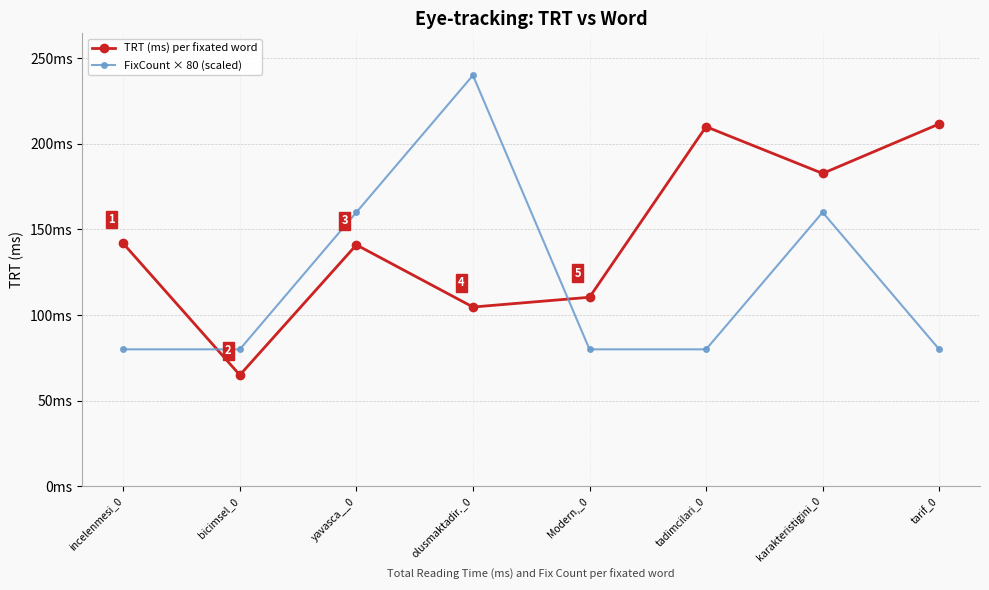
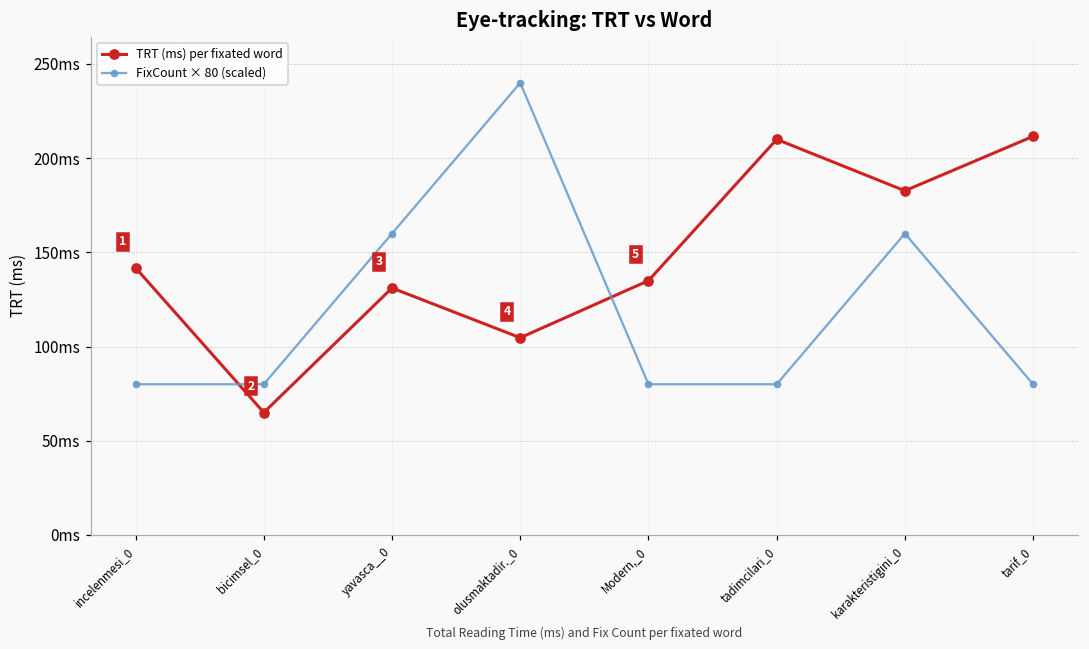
TRT (ms) per fixated word, yavasca__0: 141ms -> 131ms
TRT (ms) per fixated word, Modern,_0: 110ms -> 135ms
